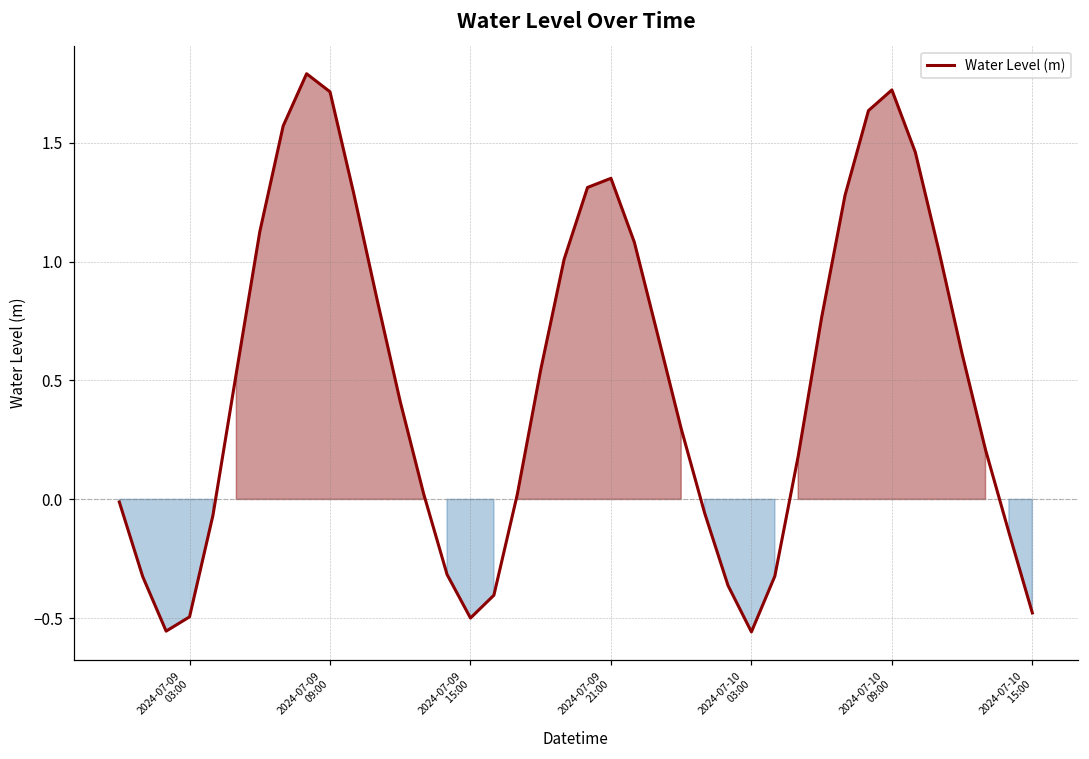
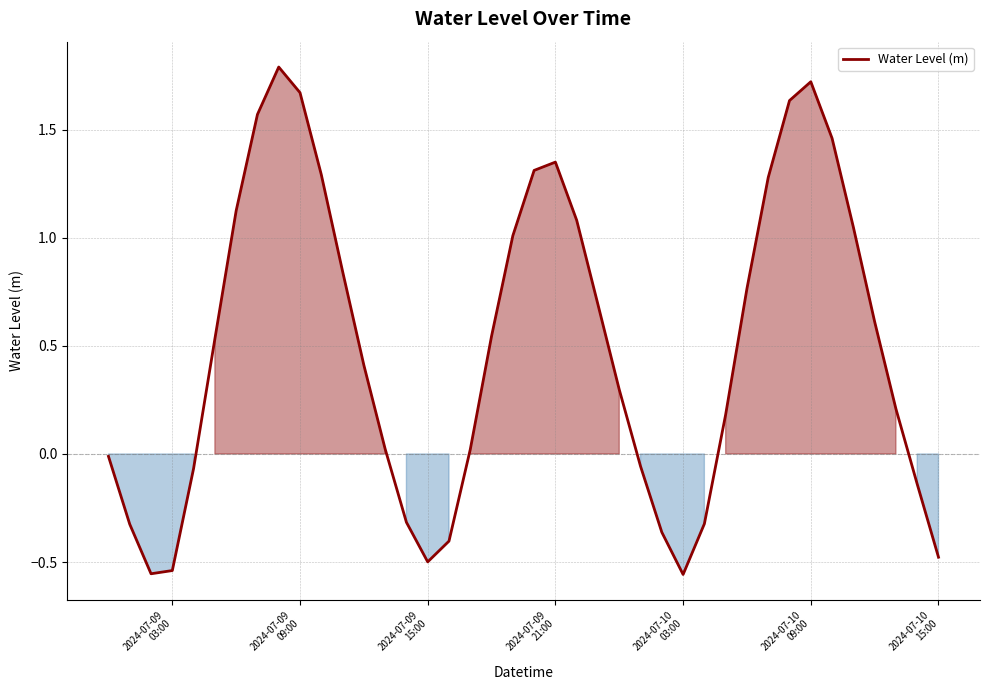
2024-07-09 03:00: -0.49 -> -0.54
2024-07-09 09:00: 1.71 -> 1.67
